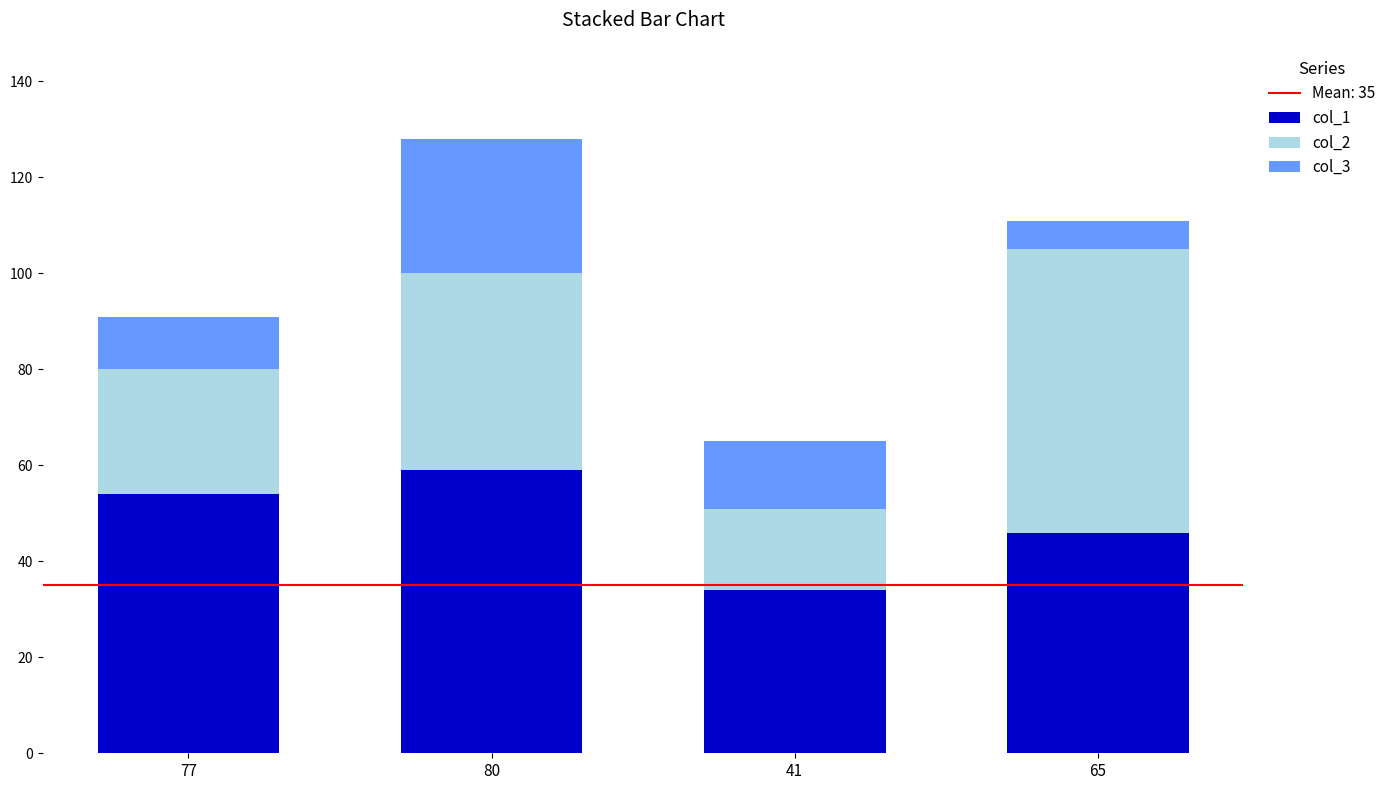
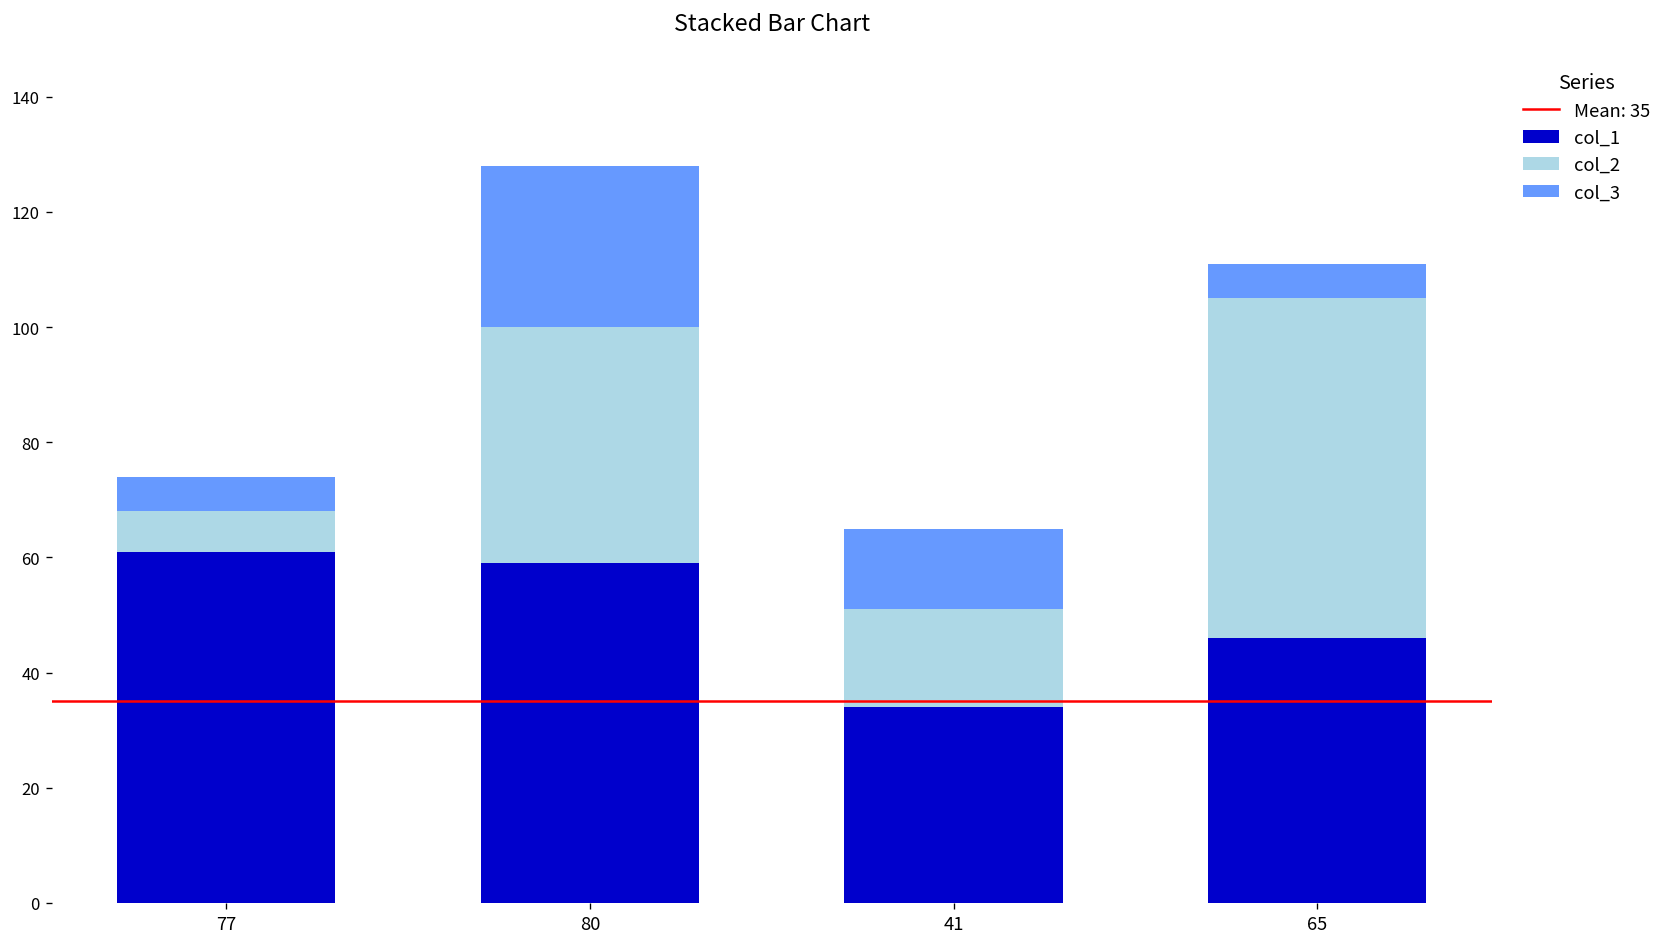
col_1, 77: 54 -> 61
col_2, 77: 26 -> 7
col_3, 77: 11 -> 6
